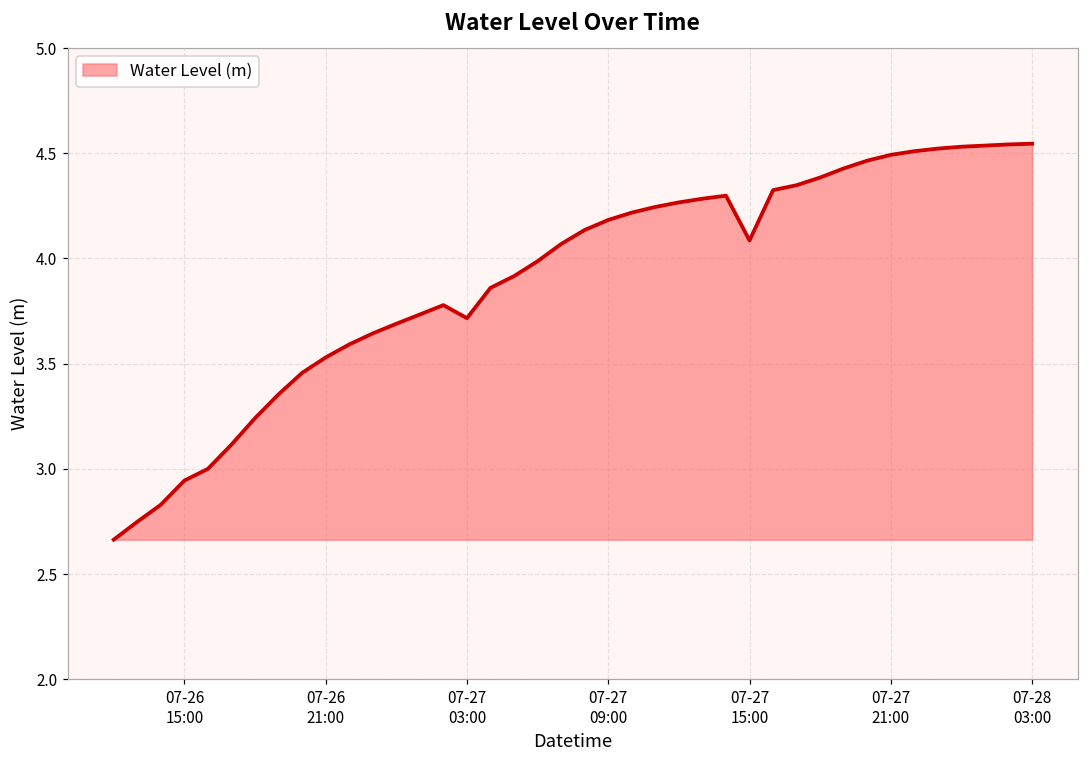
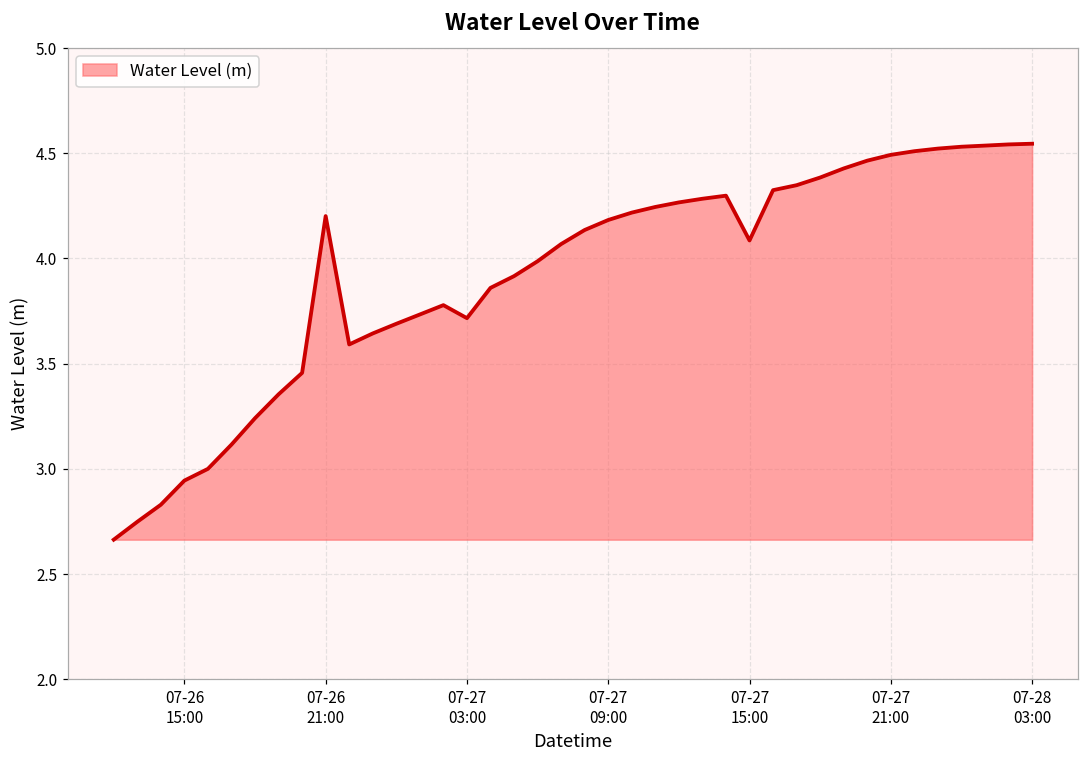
07-26 21:00: 3.53 -> 4.20
